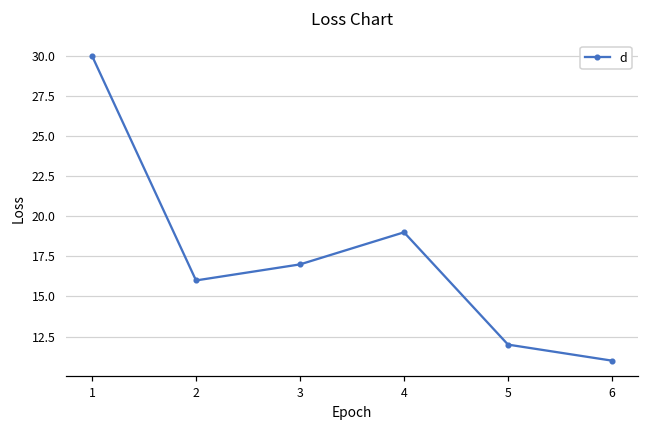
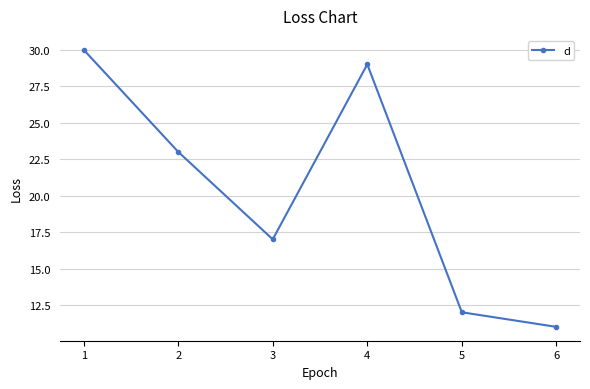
2: 16 -> 23
4: 19 -> 29
